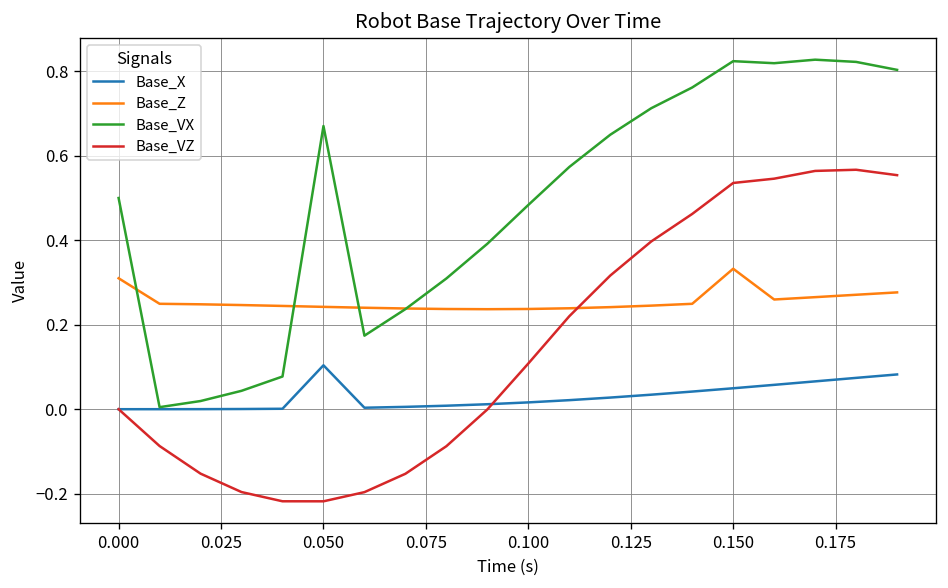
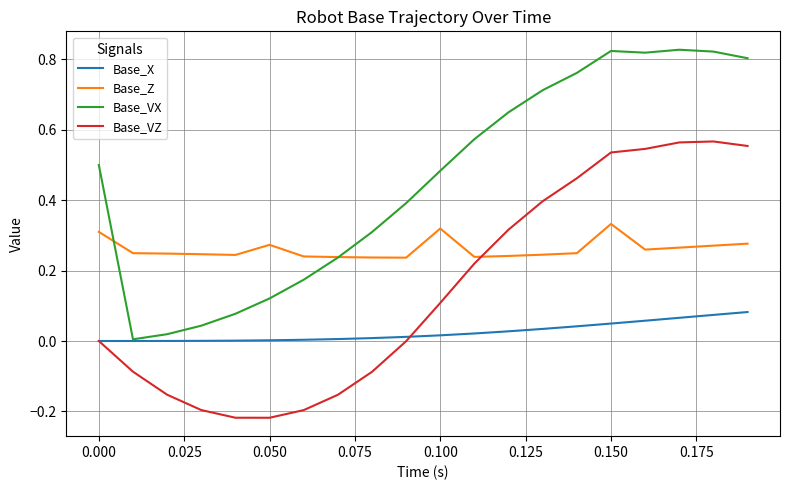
Base_X, 0.050: 0.10 -> 0.00
Base_Z, 0.050: 0.24 -> 0.27
Base_VX, 0.050: 0.67 -> 0.12
Base_Z, 0.100: 0.24 -> 0.32
